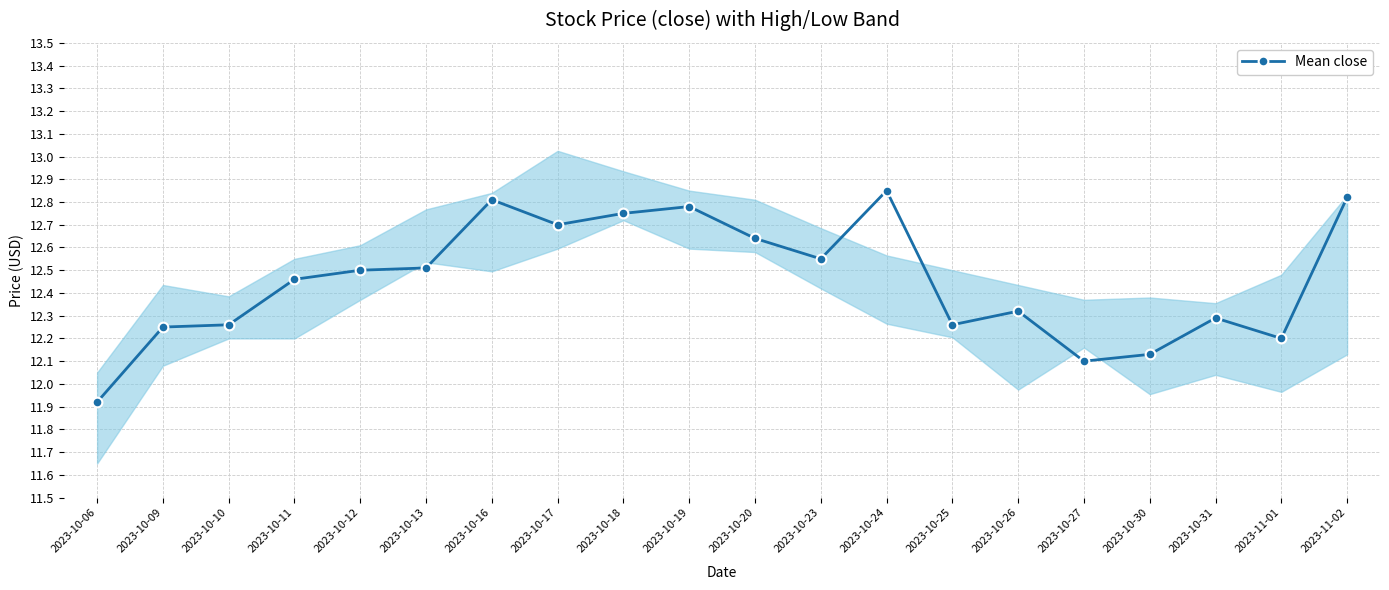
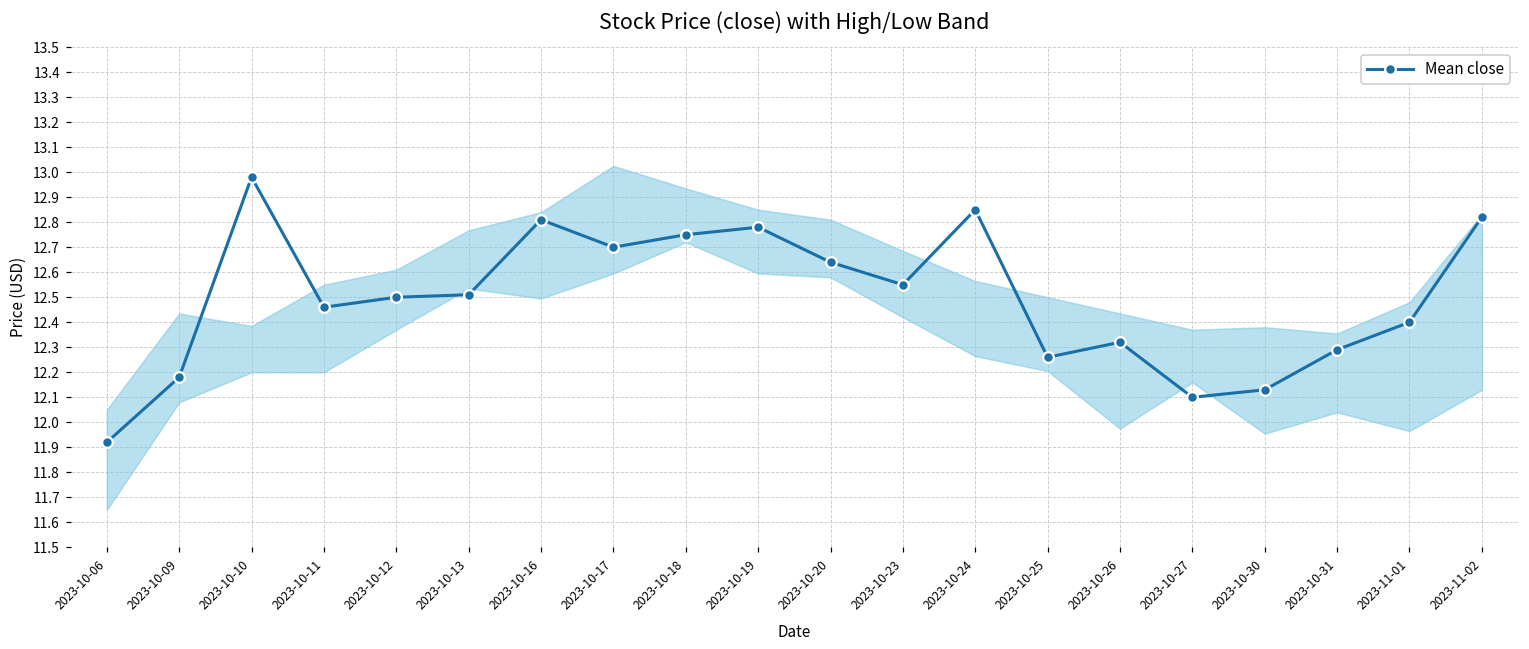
Mean close, 2023-10-09: 12.25 -> 12.18
Mean close, 2023-10-10: 12.26 -> 12.98
Mean close, 2023-11-01: 12.2 -> 12.4
